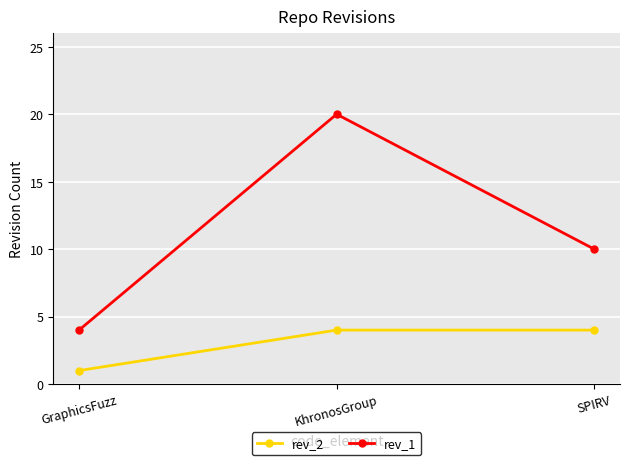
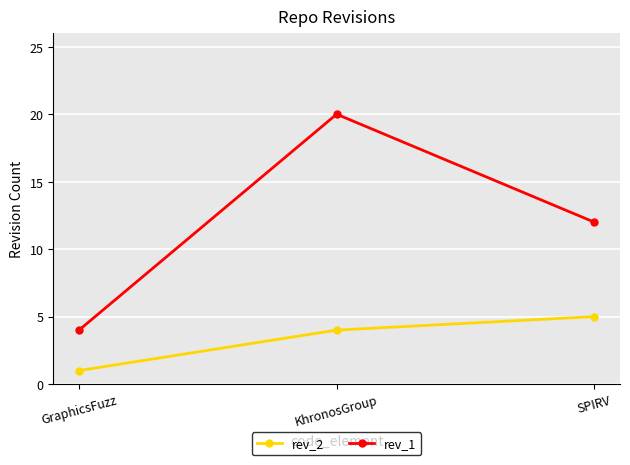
rev_2, SPIRV: 4 -> 5
rev_1, SPIRV: 10 -> 12
